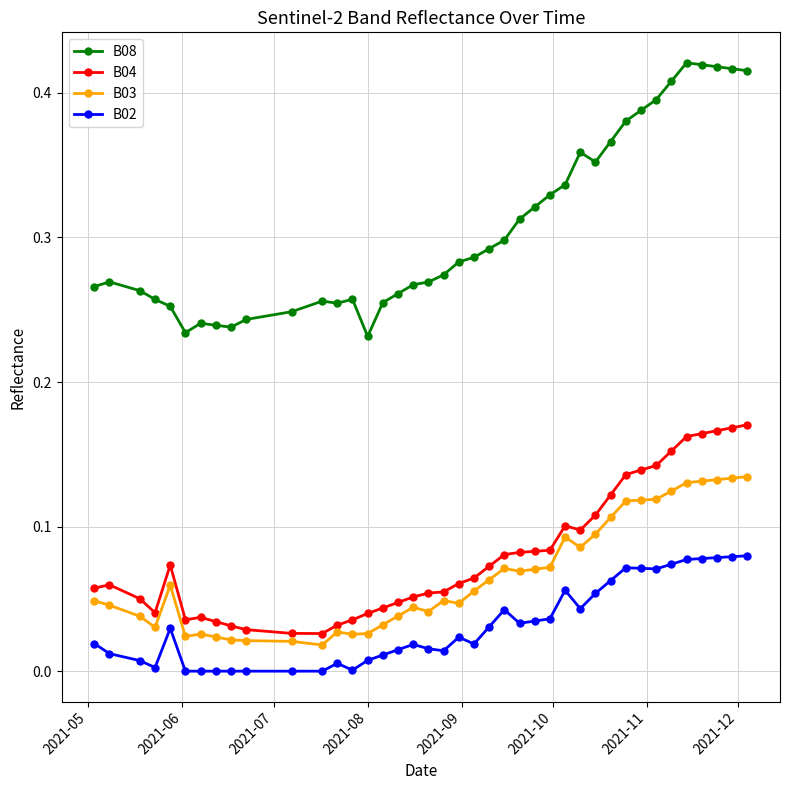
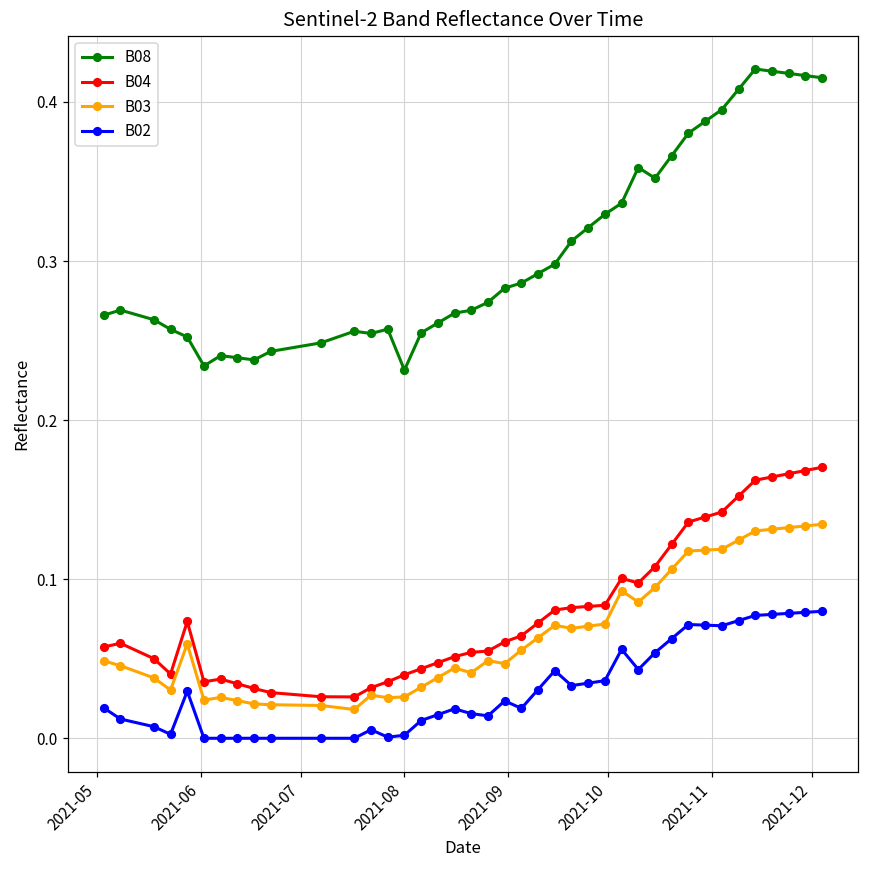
B02, 2021-08: 0.008 -> 0.002
